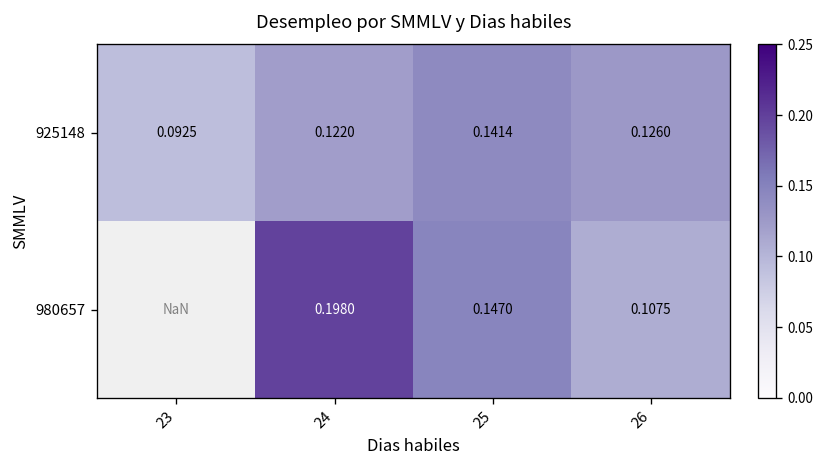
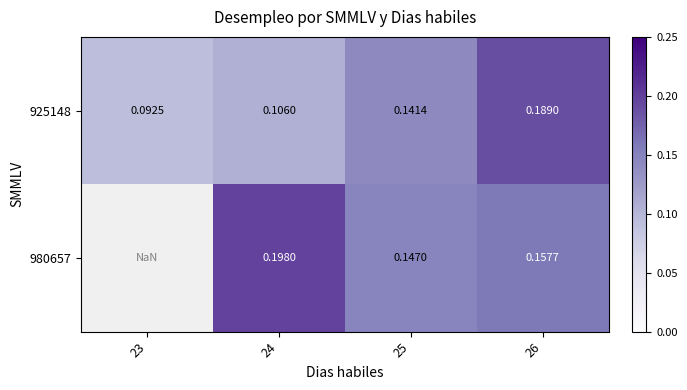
925148, 24: 0.1220 -> 0.1060
925148, 26: 0.1260 -> 0.1890
980657, 26: 0.1075 -> 0.1577
